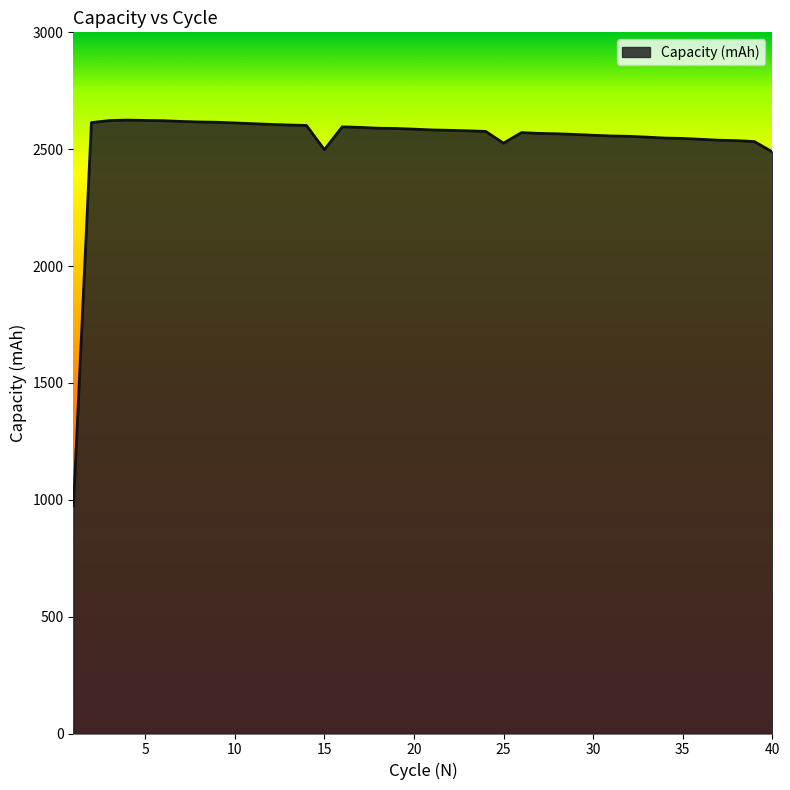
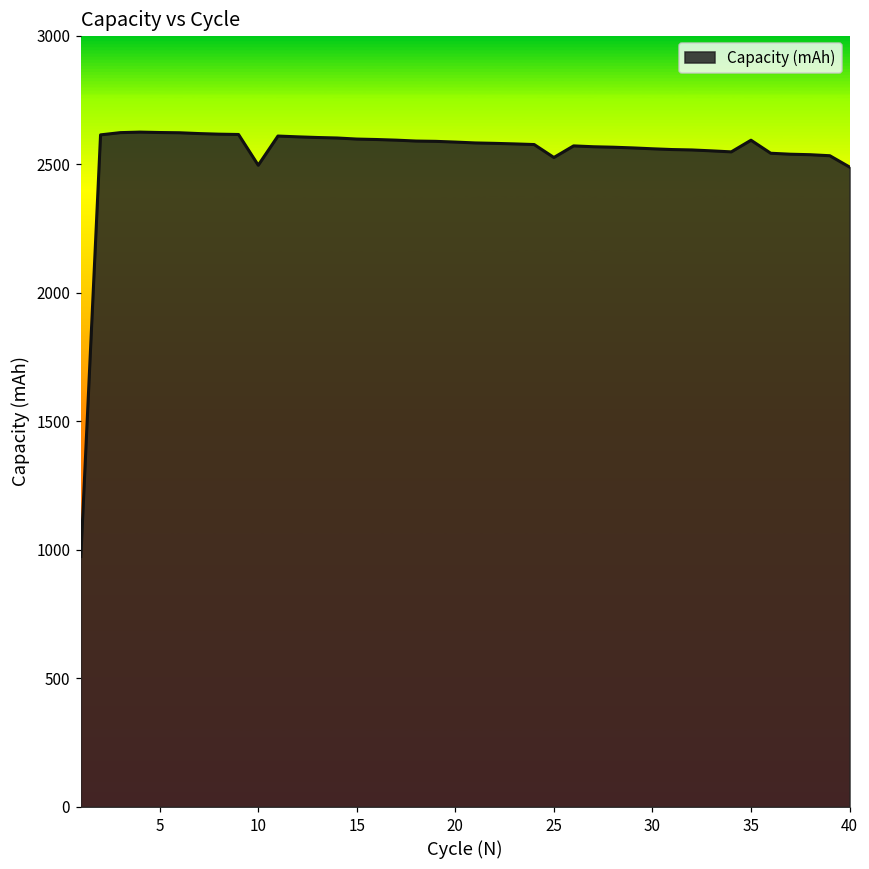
10: 2610 -> 2500
15: 2500 -> 2600
35: 2550 -> 2590
